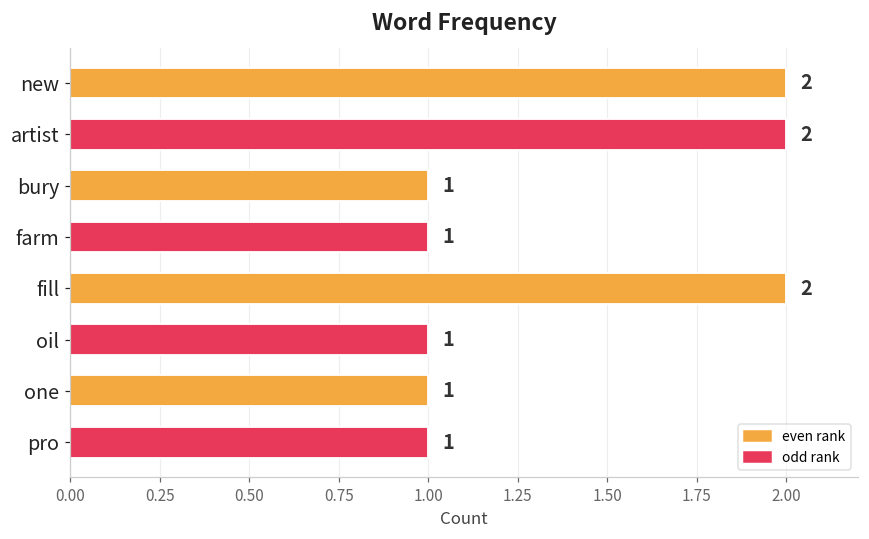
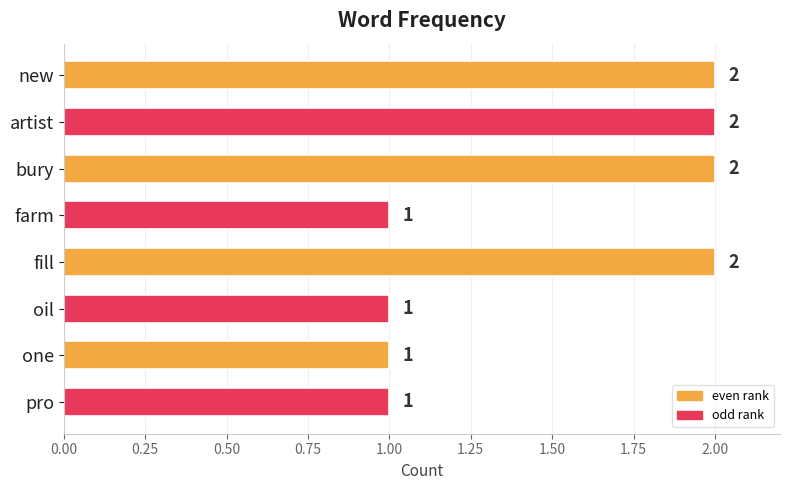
bury: 1 -> 2
